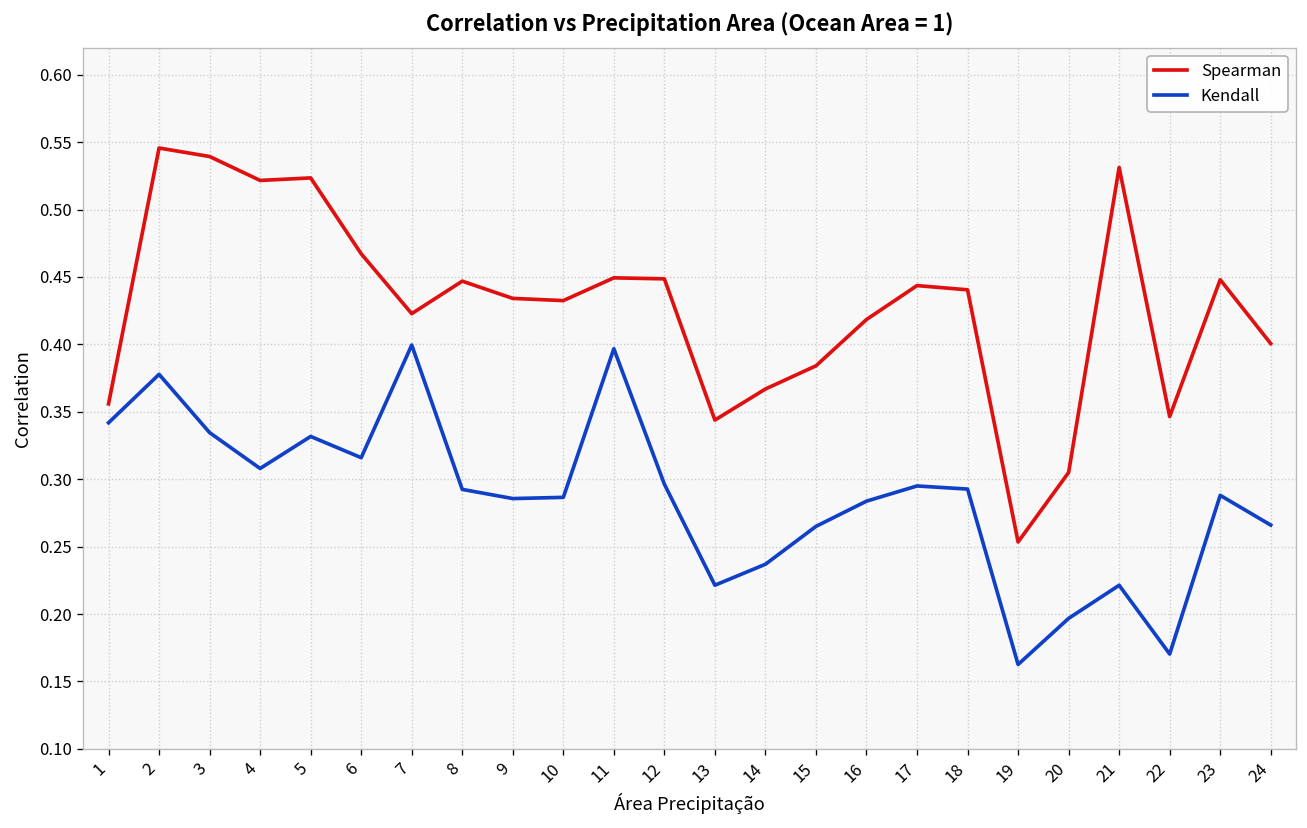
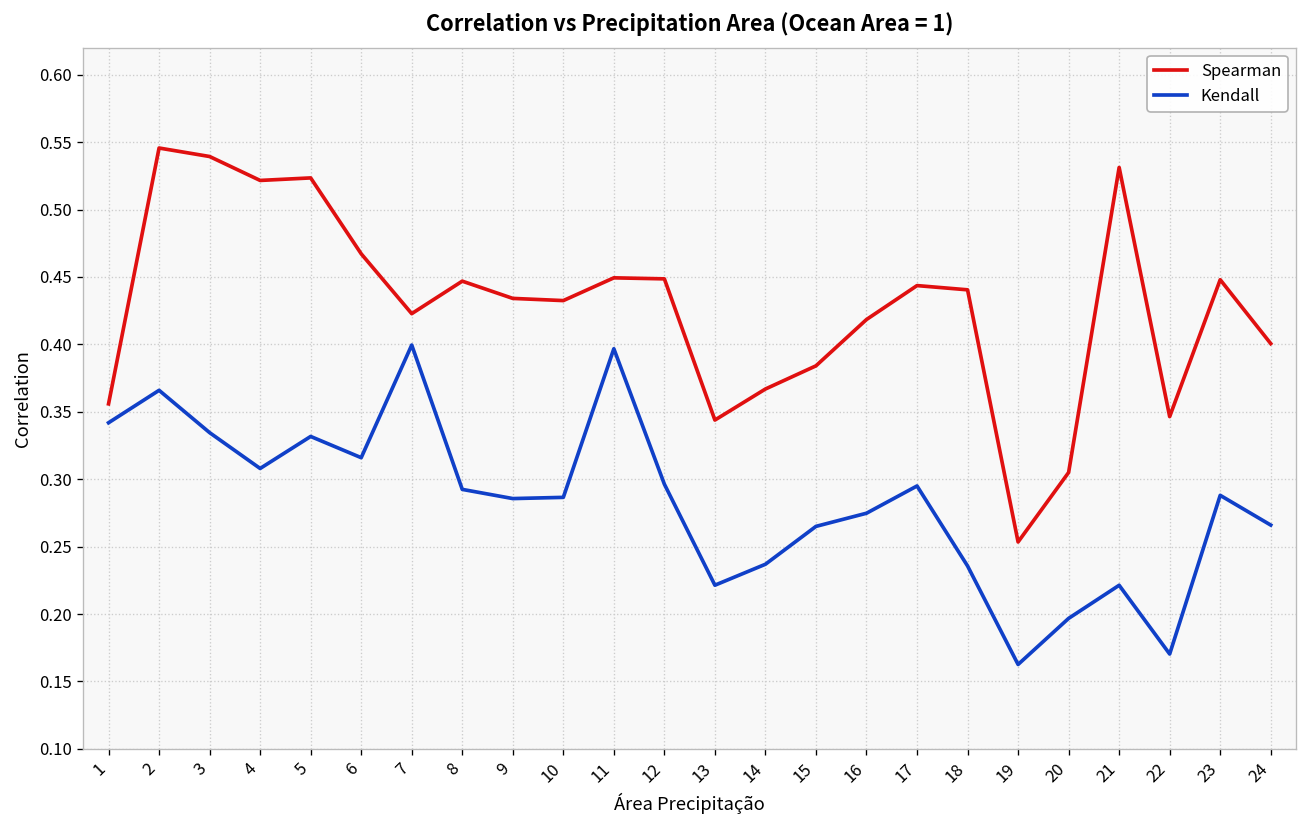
Kendall, 2: 0.378 -> 0.366
Kendall, 16: 0.284 -> 0.275
Kendall, 18: 0.293 -> 0.236
